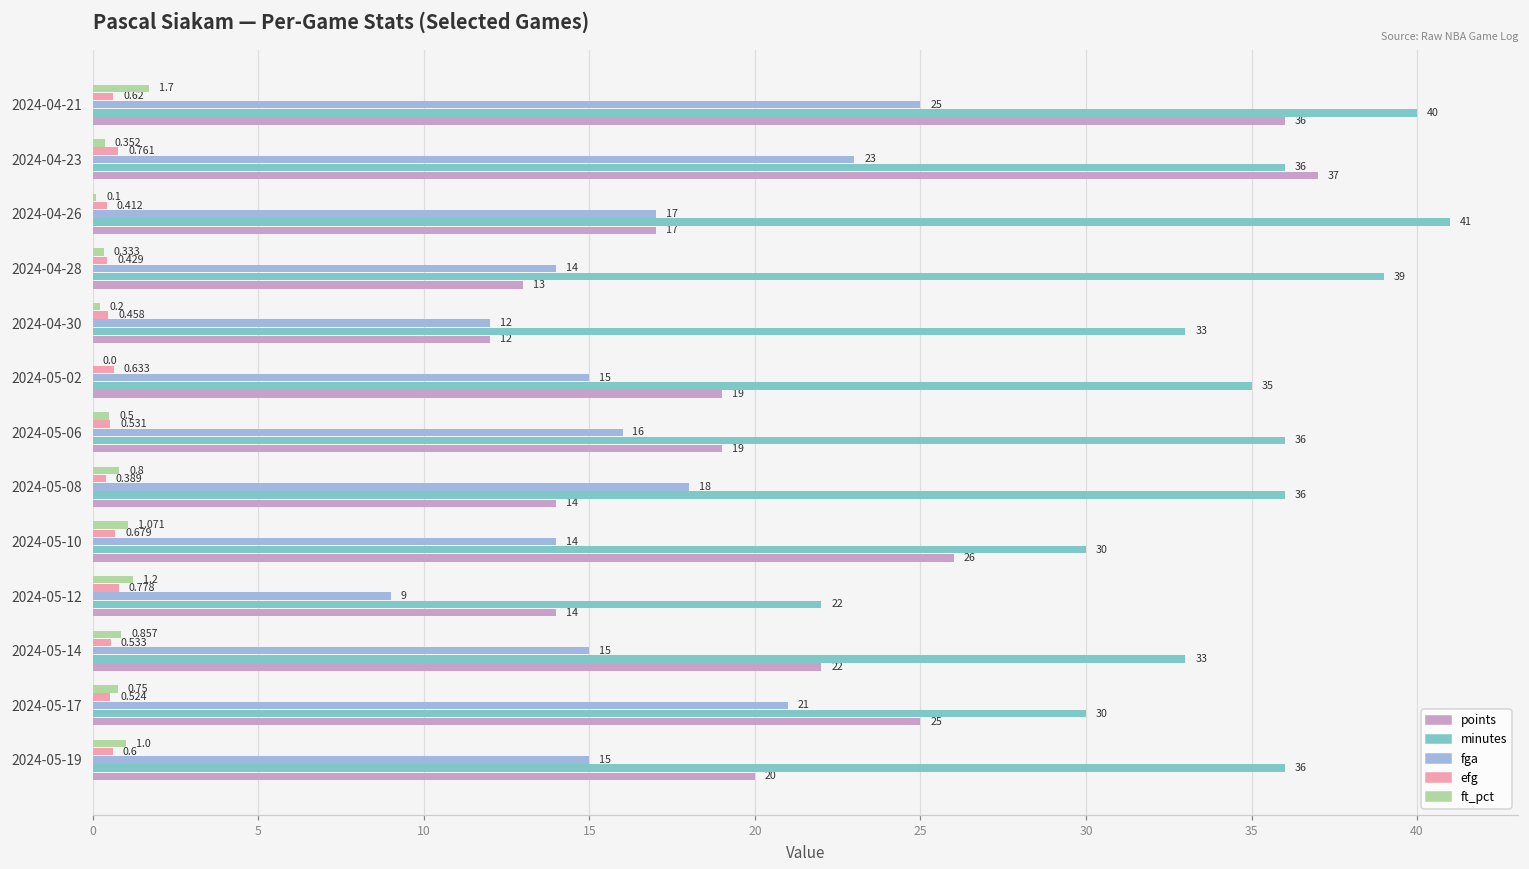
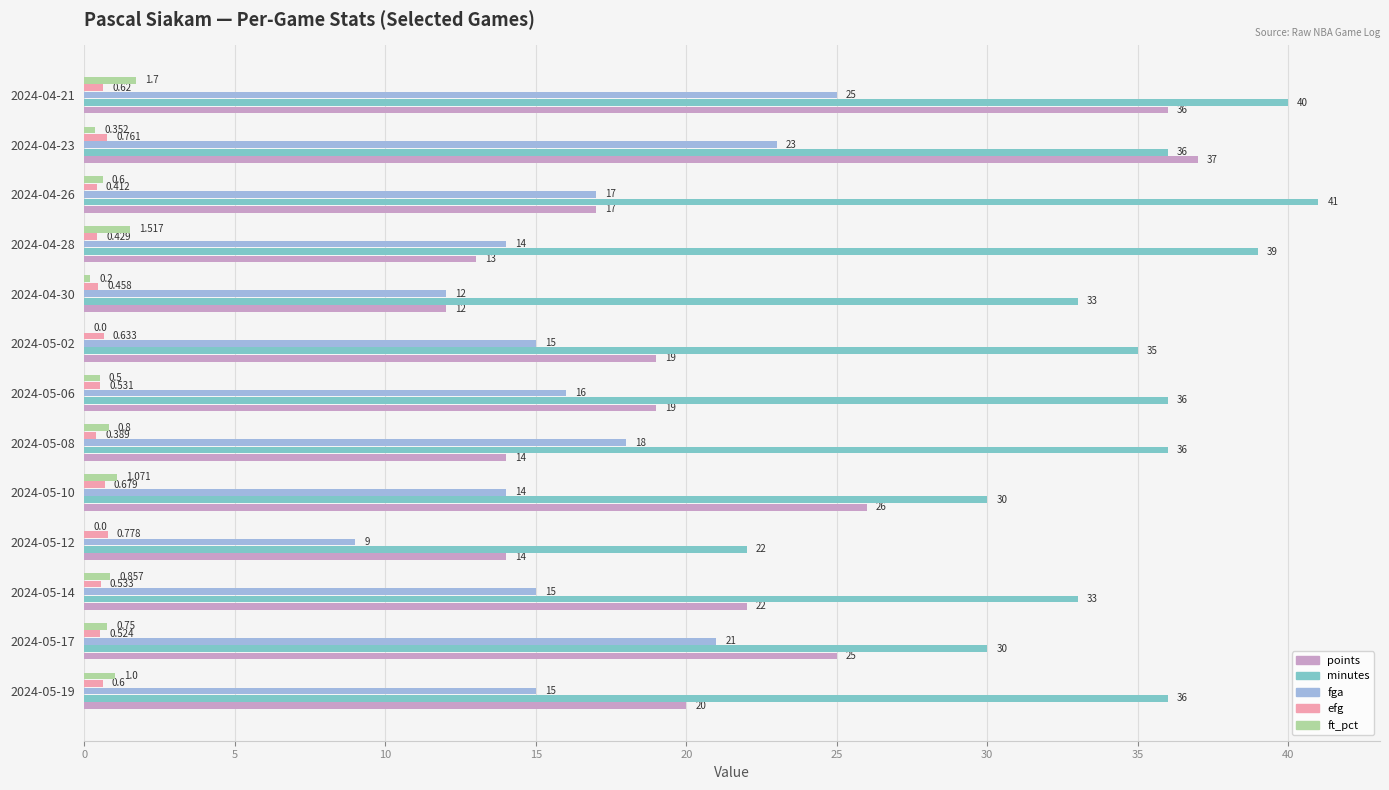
ft_pct, 2024-04-26: 0.1 -> 0.6
ft_pct, 2024-04-28: 0.333 -> 1.517
ft_pct, 2024-05-12: 1.2 -> 0.0
